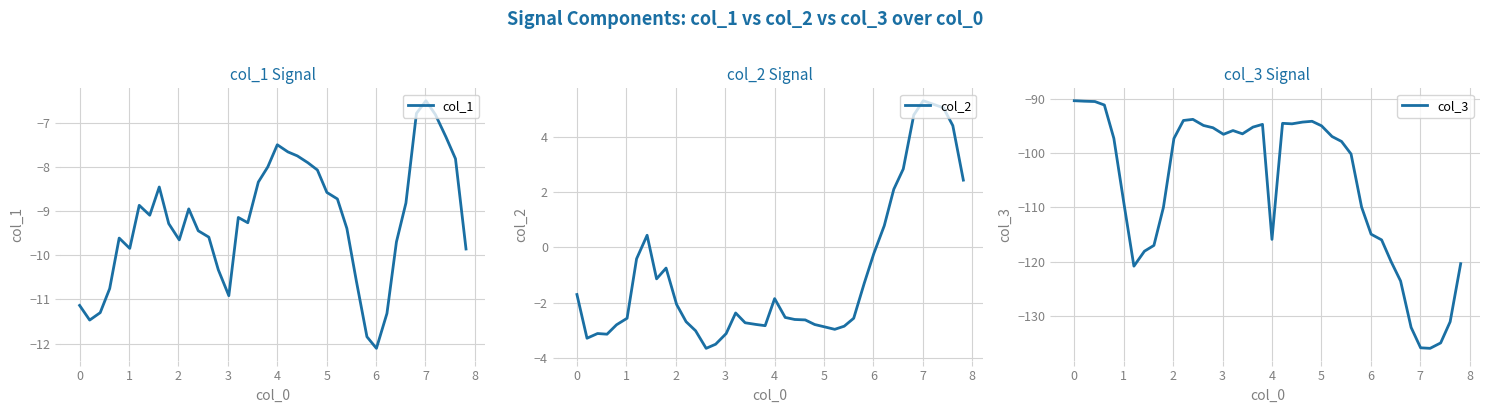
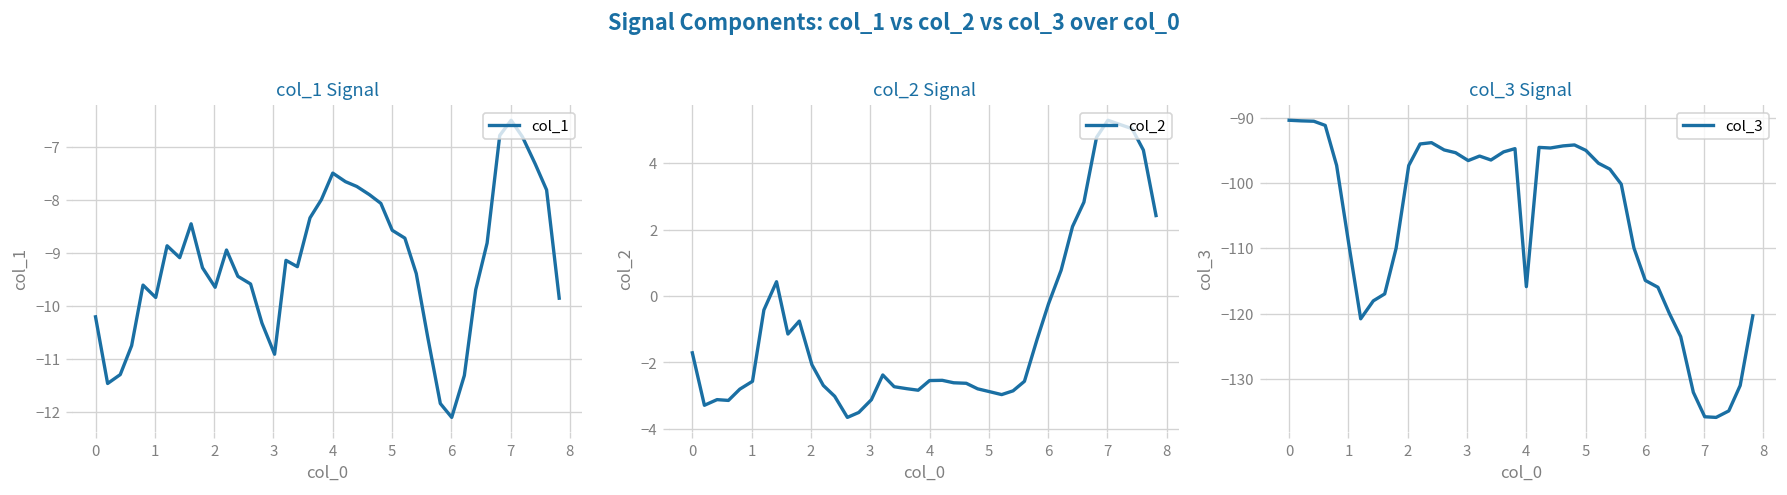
col_1 Signal, 0: -11.1 -> -10.2
col_2 Signal, 4: -1.9 -> -2.5
